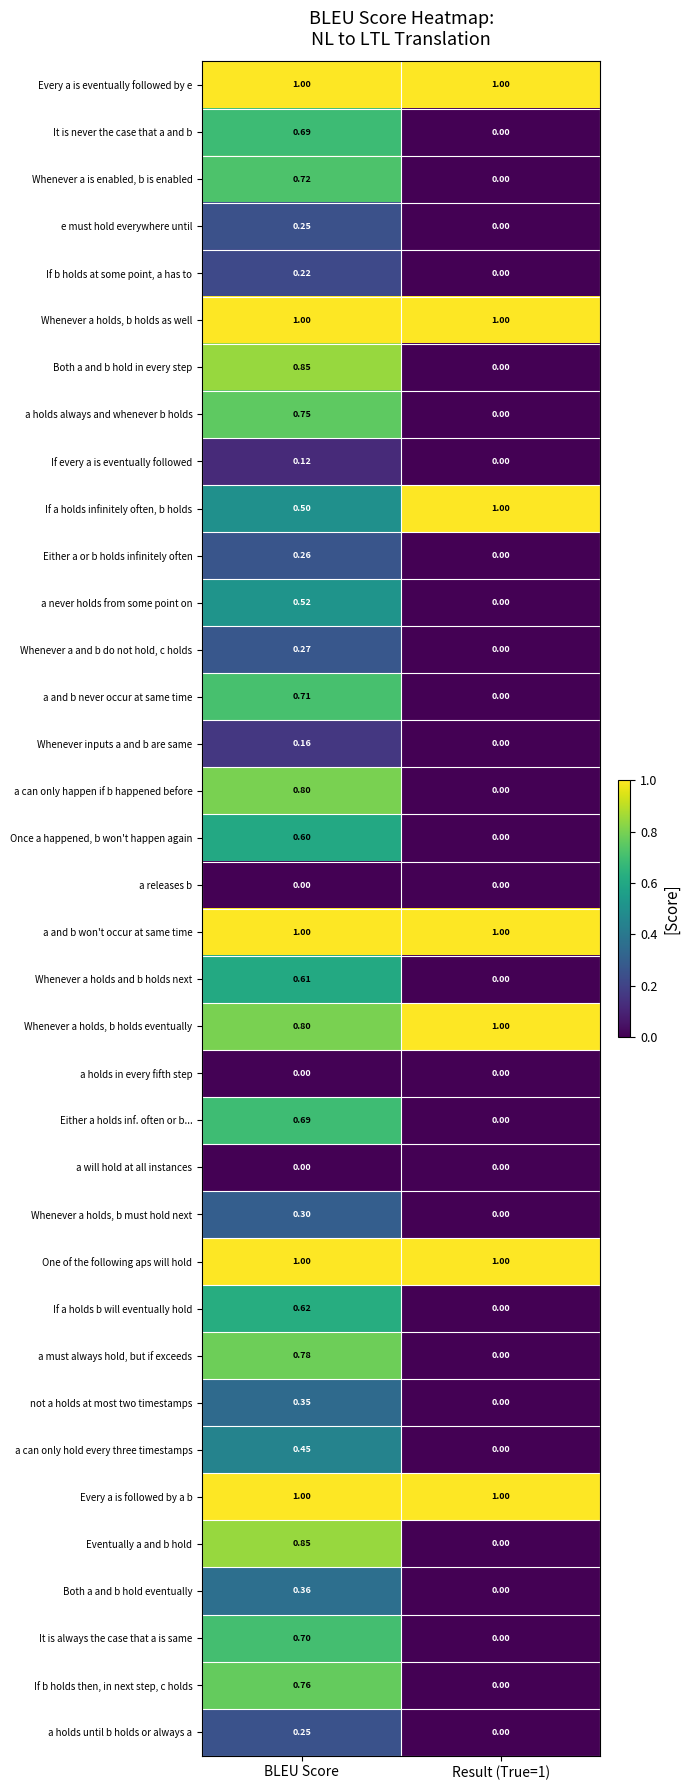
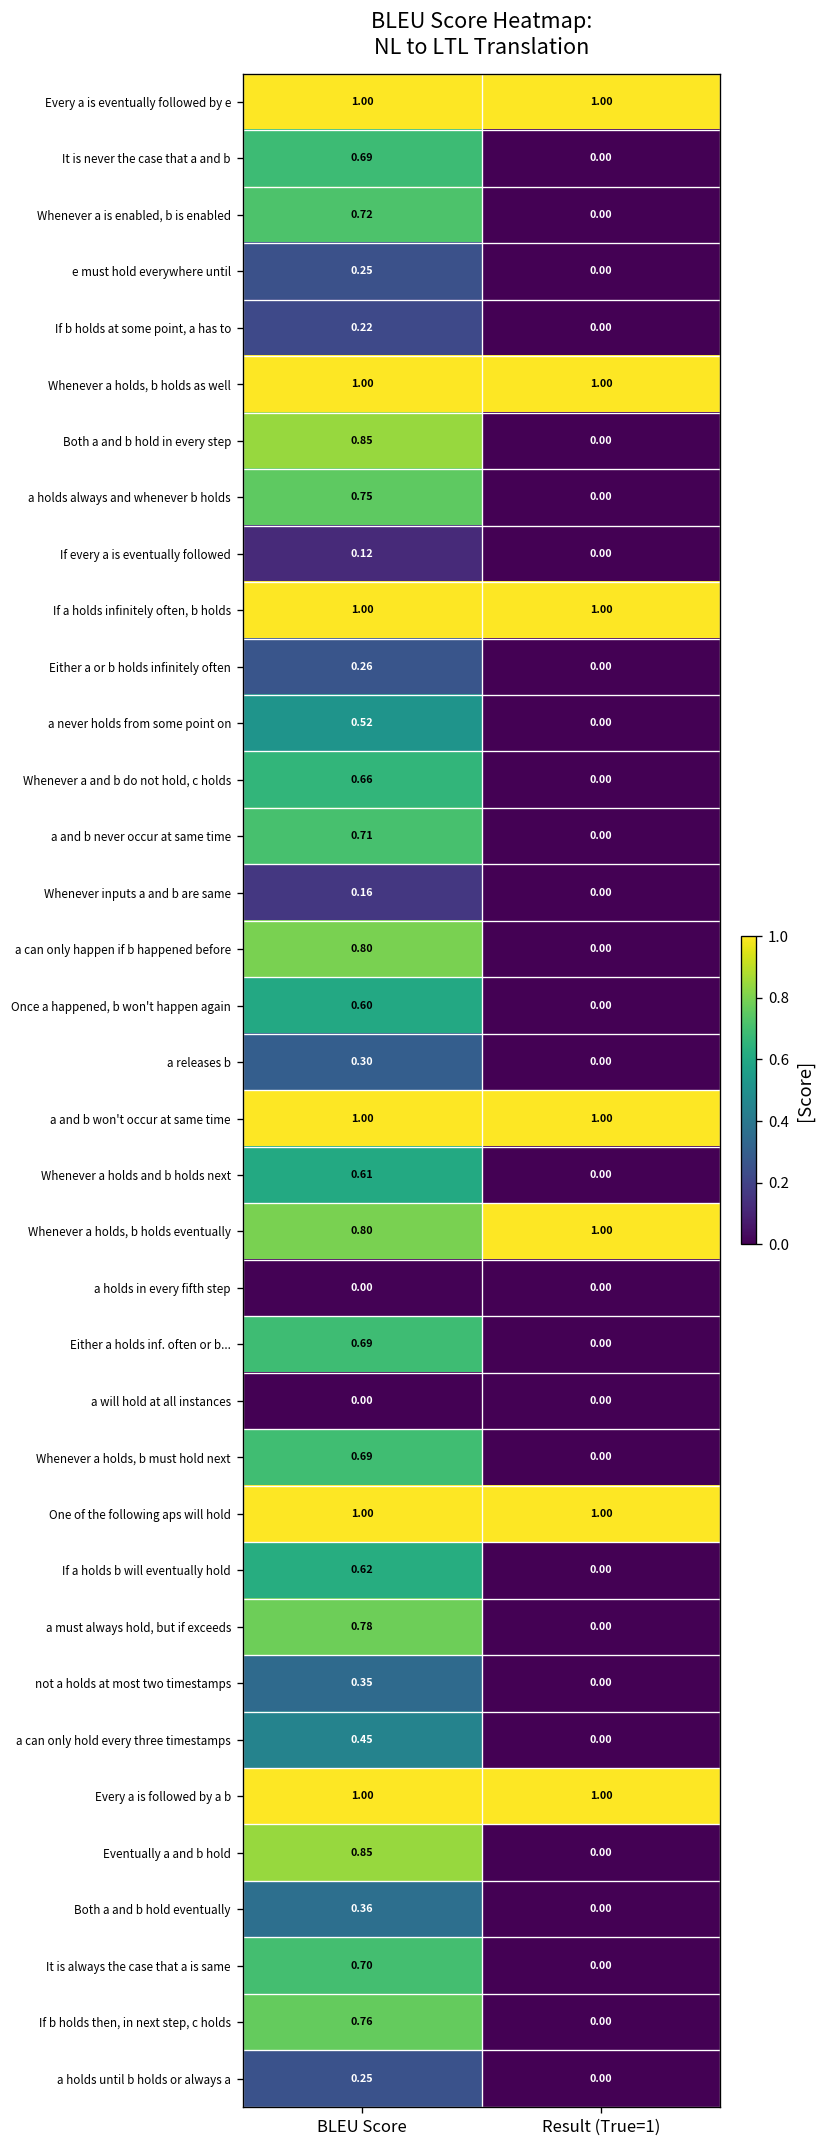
If a holds infinitely often, b holds, BLEU Score: 0.50 -> 1.00
Whenever a and b do not hold, c holds, BLEU Score: 0.27 -> 0.66
a releases b, BLEU Score: 0.00 -> 0.30
Whenever a holds, b must hold next, BLEU Score: 0.30 -> 0.69
